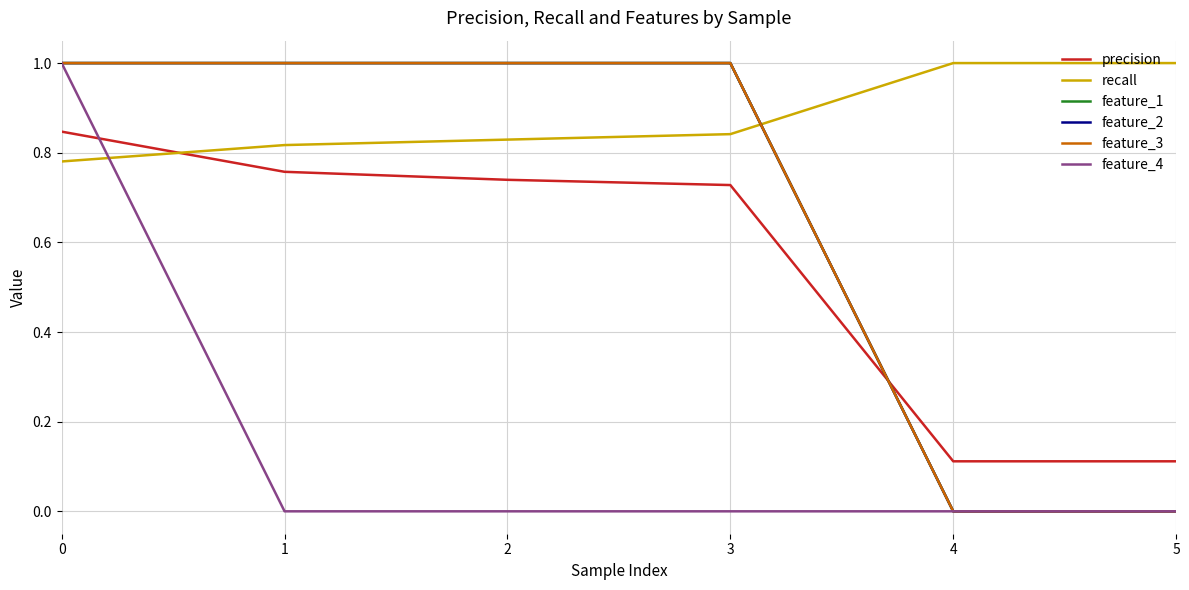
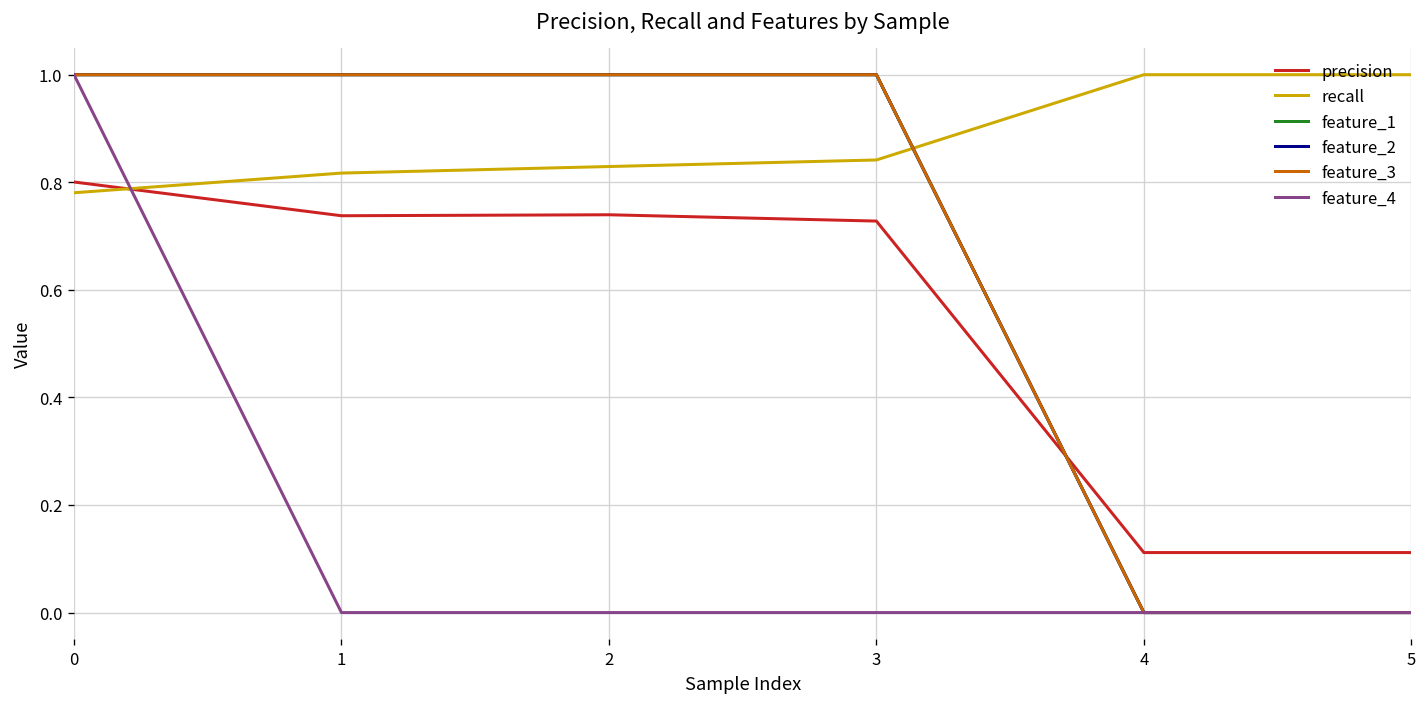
precision, 0: 0.85 -> 0.80
precision, 1: 0.76 -> 0.74
